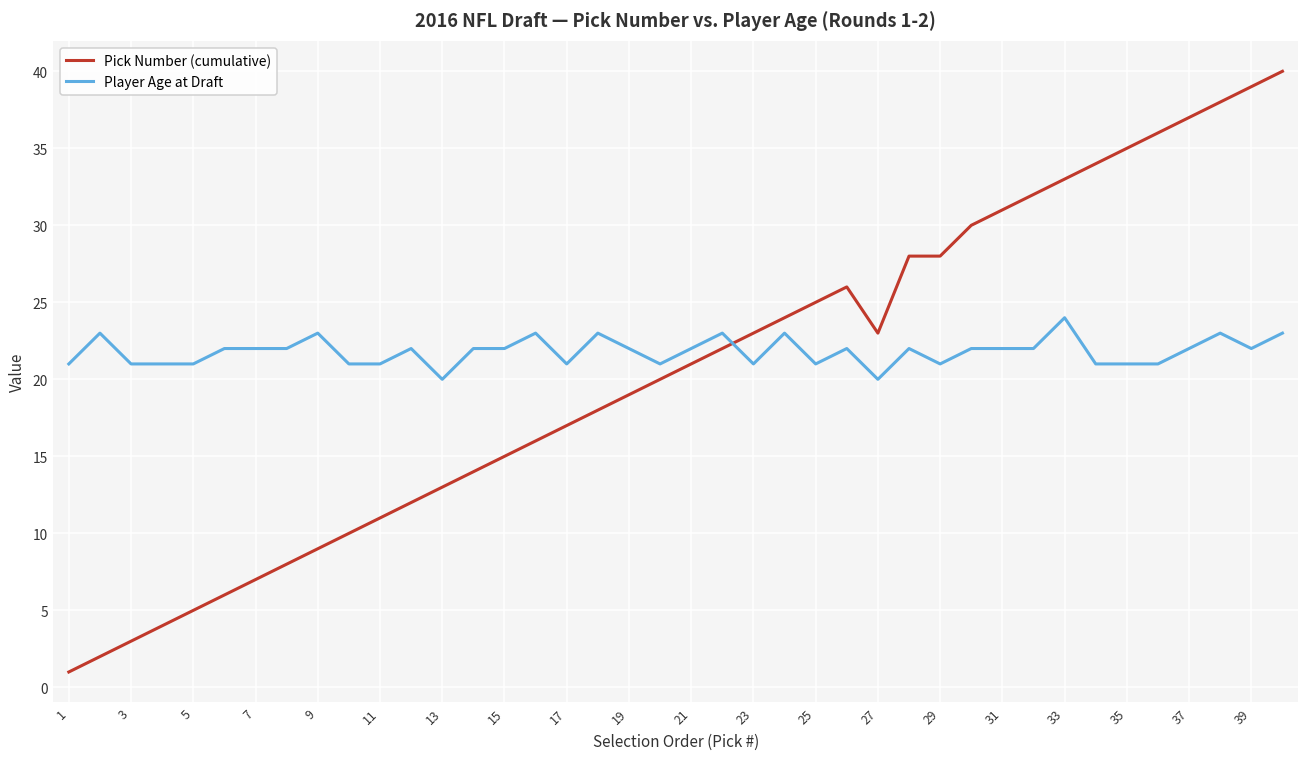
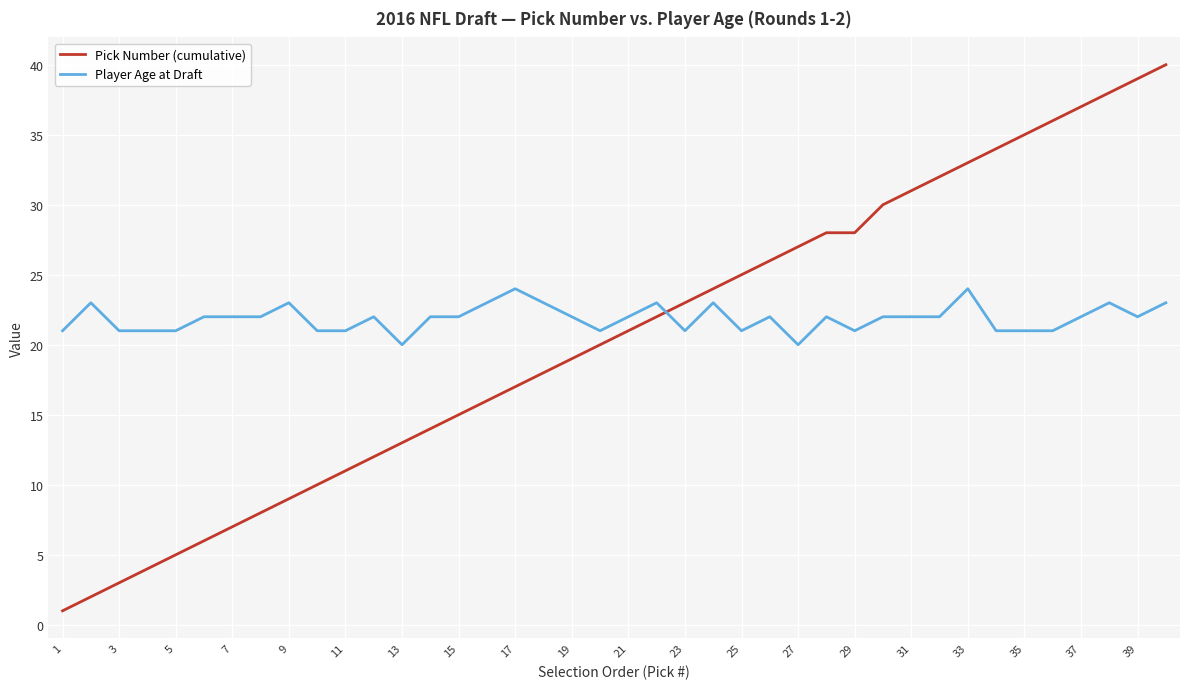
Player Age at Draft, 17: 21 -> 24
Pick Number (cumulative), 27: 23 -> 27
